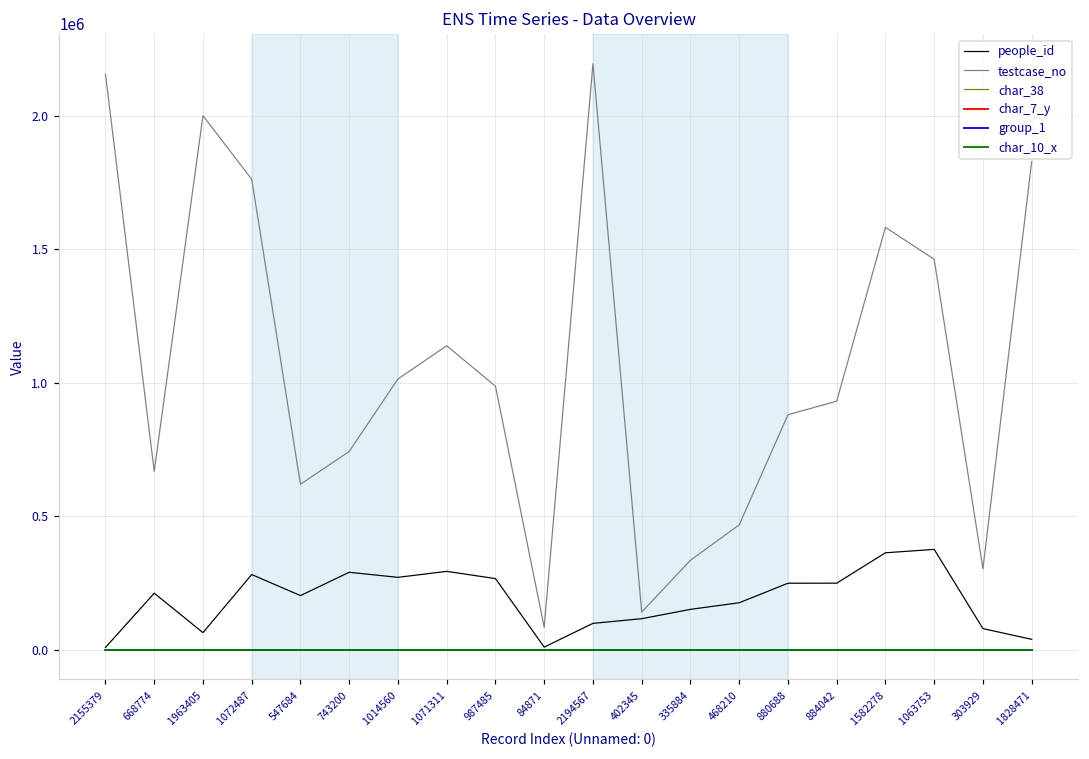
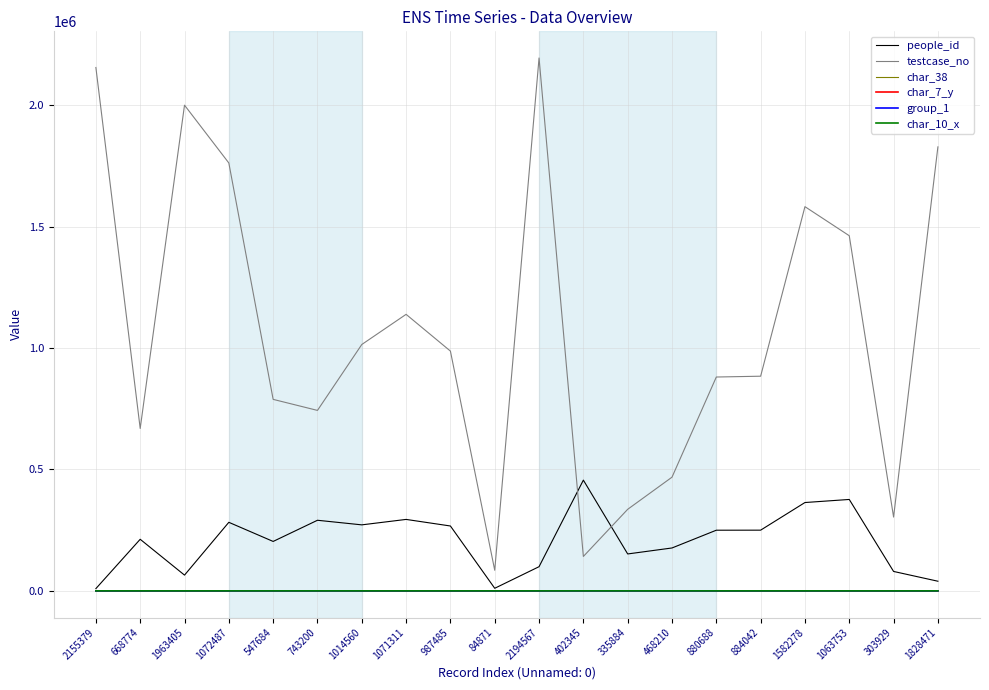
testcase_no, 547684: 620000 -> 790000
people_id, 402345: 120000 -> 460000
testcase_no, 884042: 930000 -> 880000
